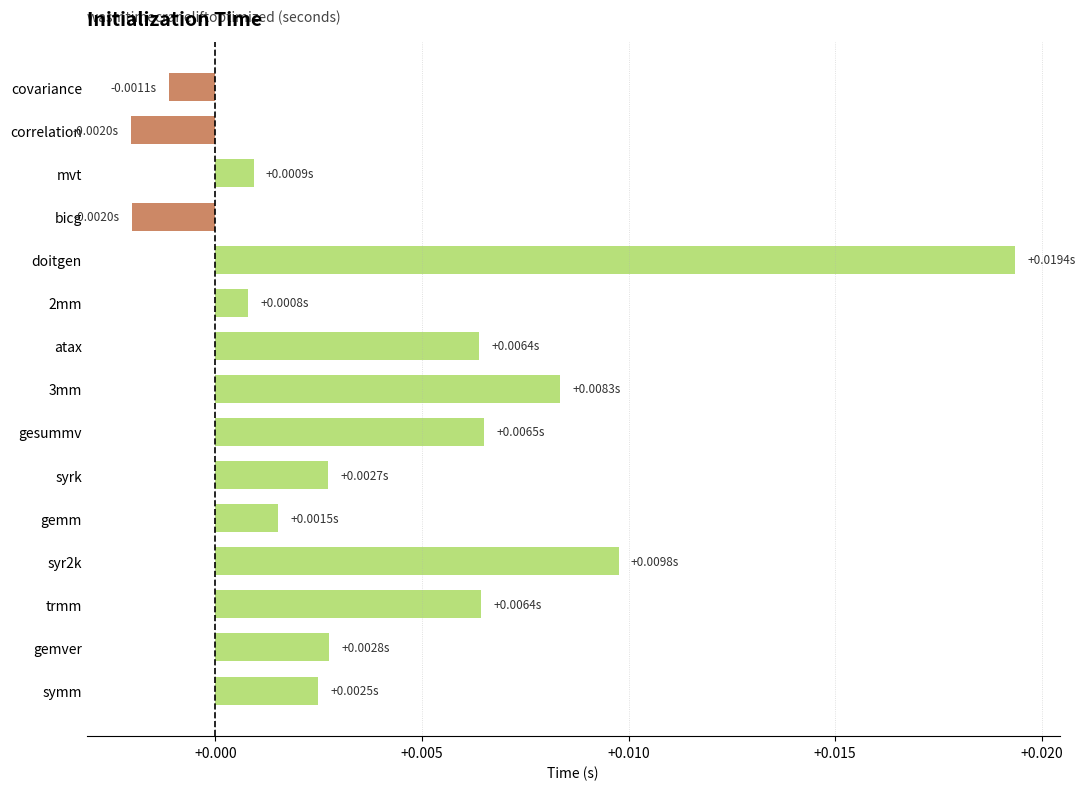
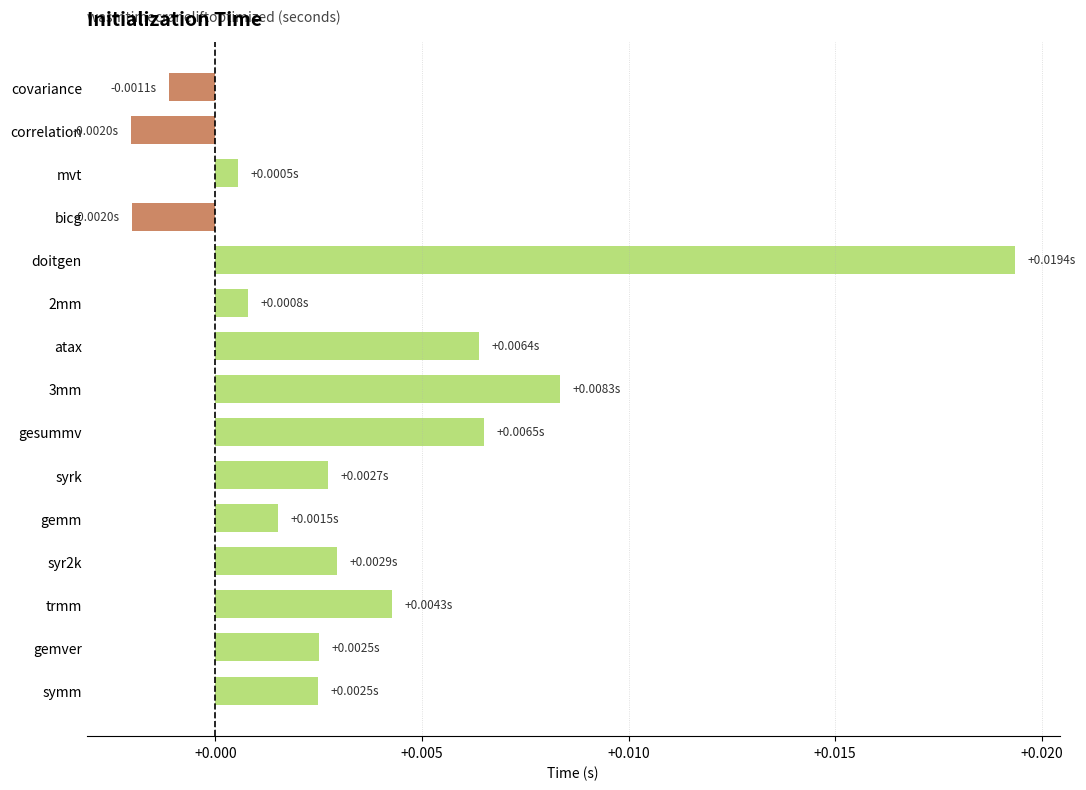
mvt: +0.0009s -> +0.0005s
syr2k: +0.0098s -> +0.0029s
trmm: +0.0064s -> +0.0043s
gemver: +0.0028s -> +0.0025s
